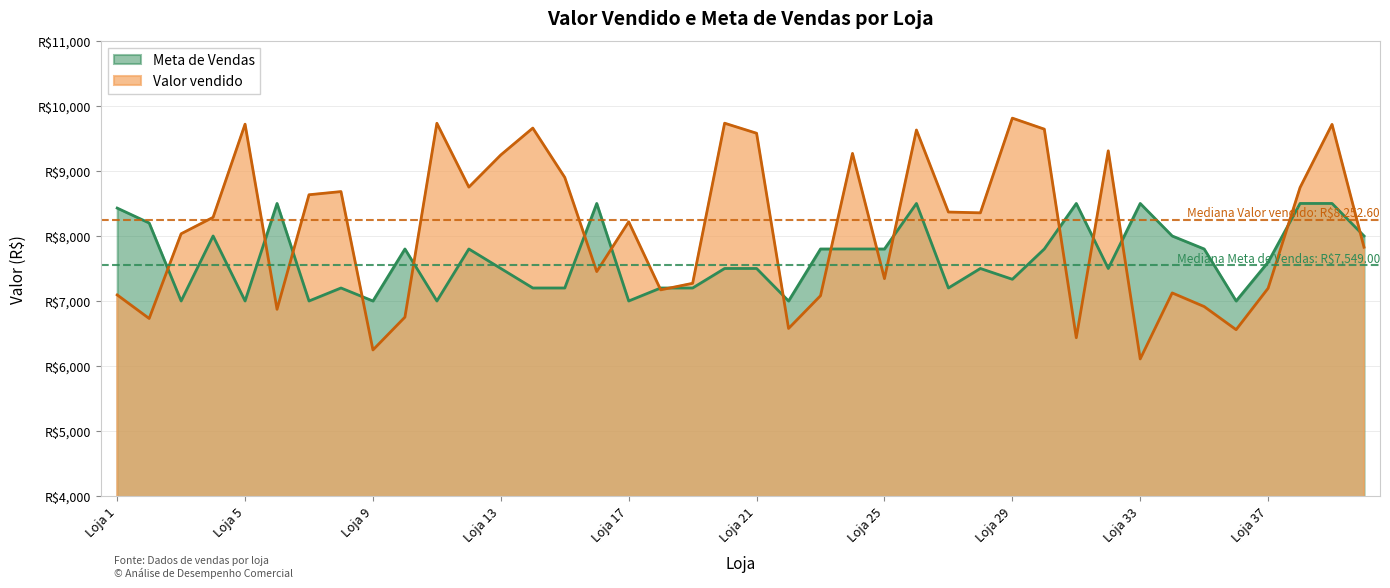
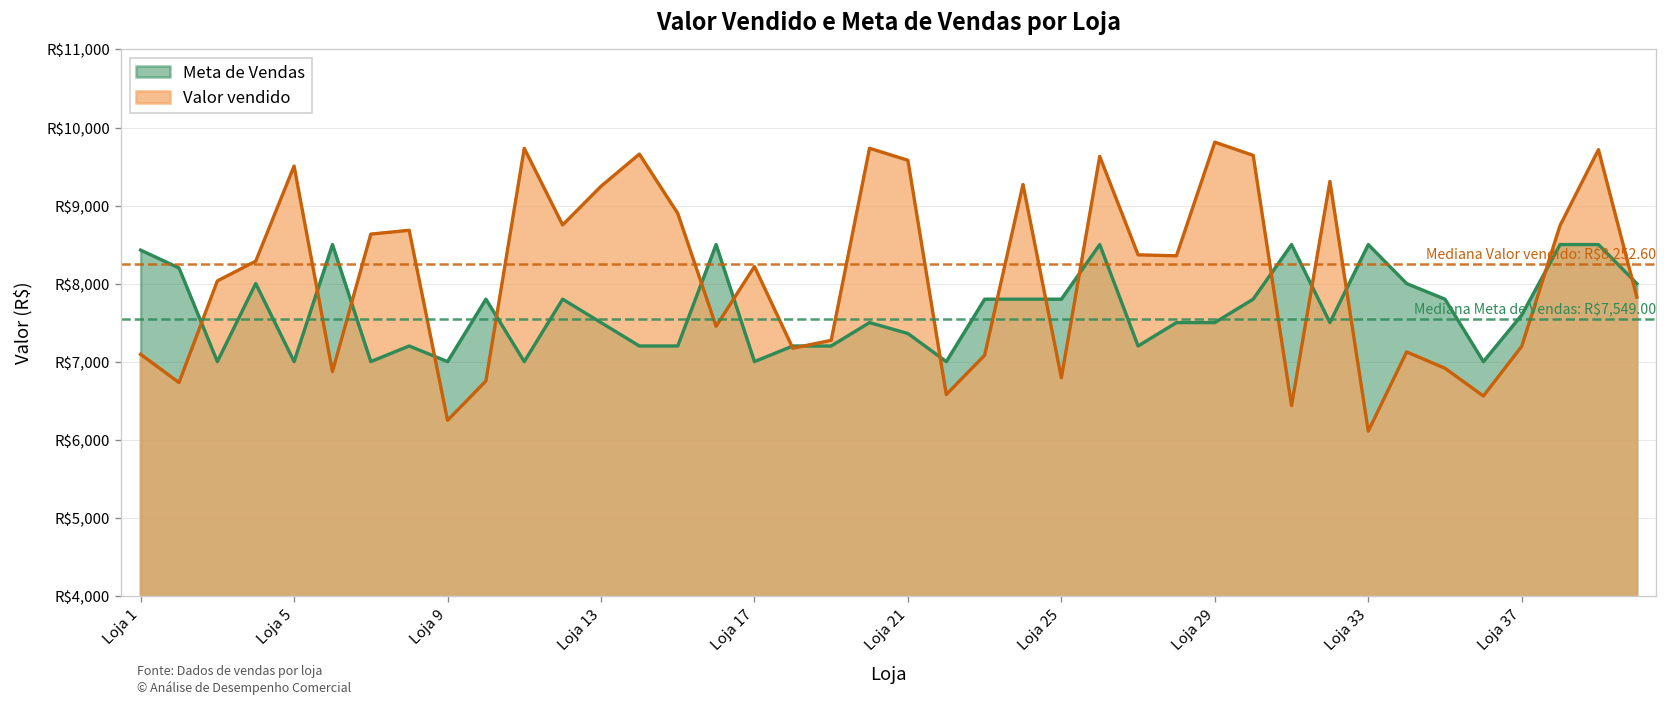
Valor vendido, Loja 5: R$9,700 -> R$9,500
Meta de Vendas, Loja 21: R$7,500 -> R$7,400
Valor vendido, Loja 25: R$7,300 -> R$6,800
Meta de Vendas, Loja 29: R$7,300 -> R$7,500
